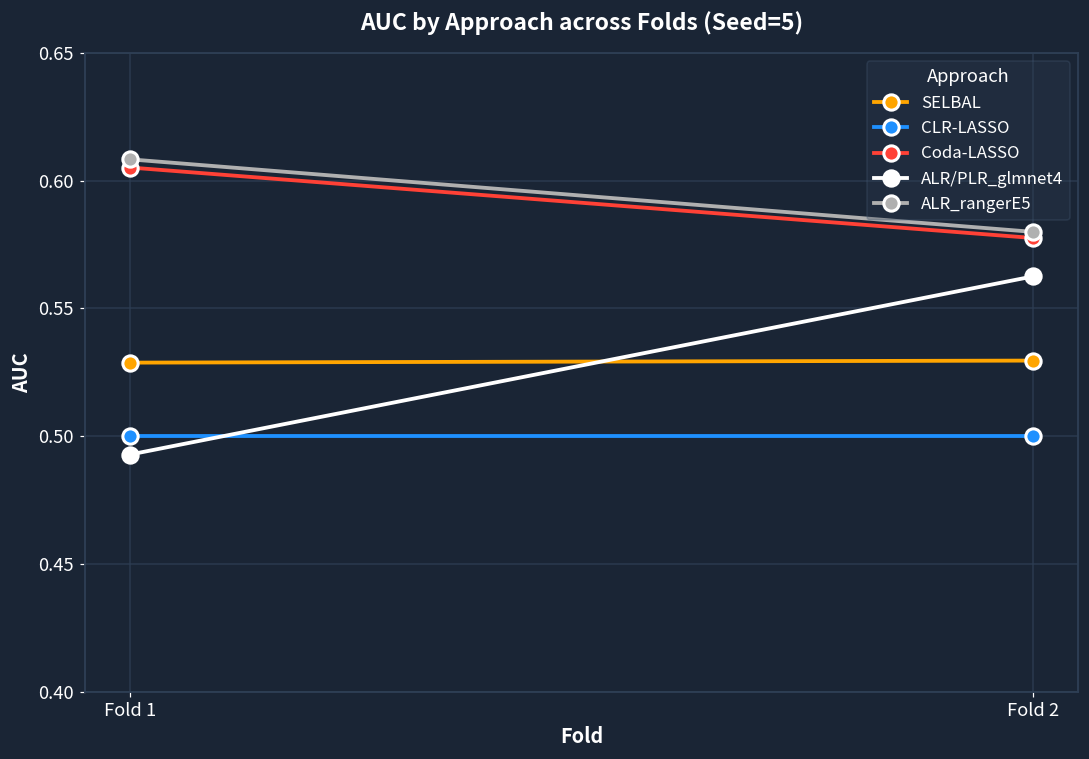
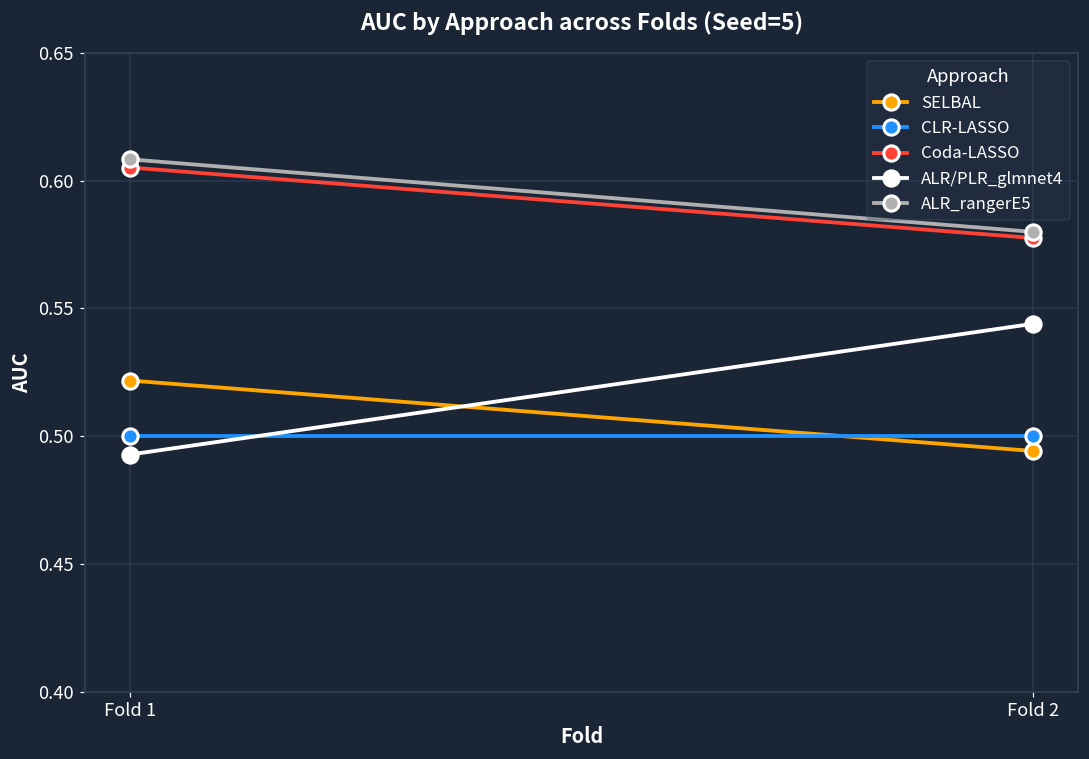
SELBAL, Fold 1: 0.529 -> 0.522
SELBAL, Fold 2: 0.530 -> 0.494
ALR/PLR_glmnet4, Fold 2: 0.563 -> 0.544
